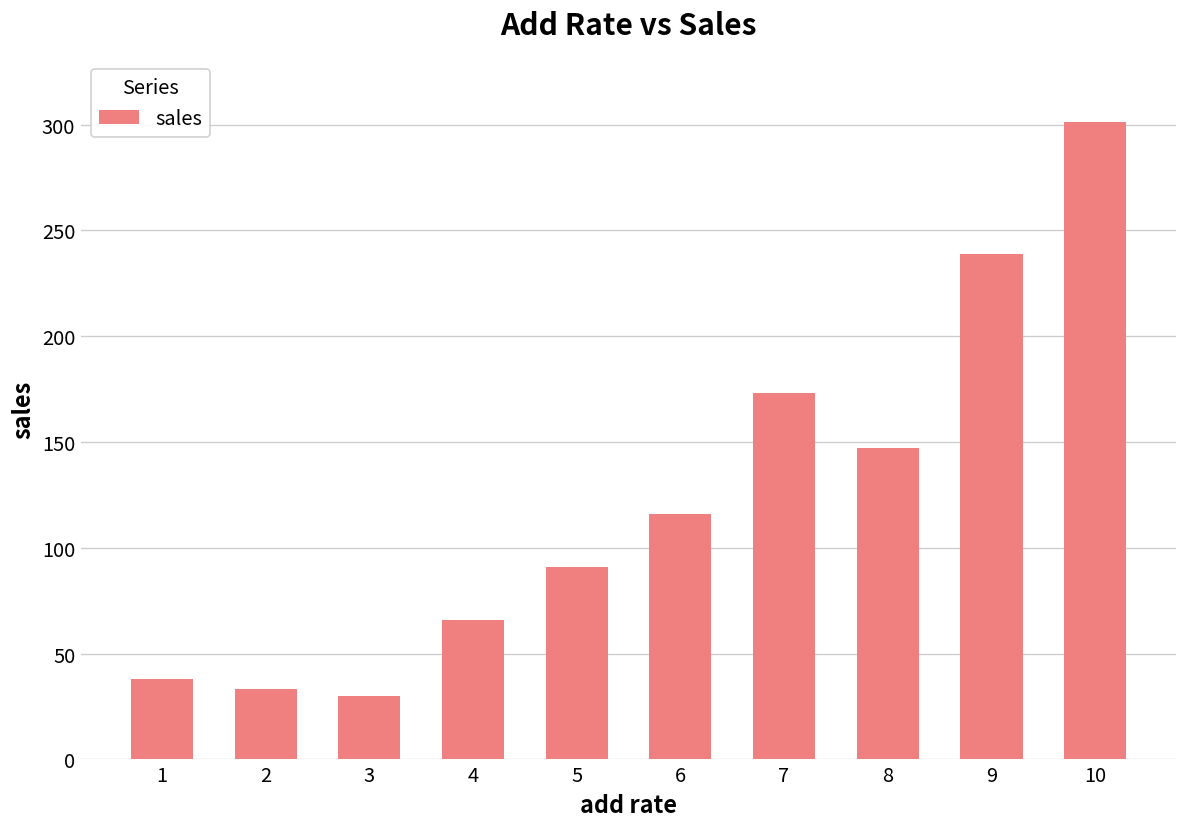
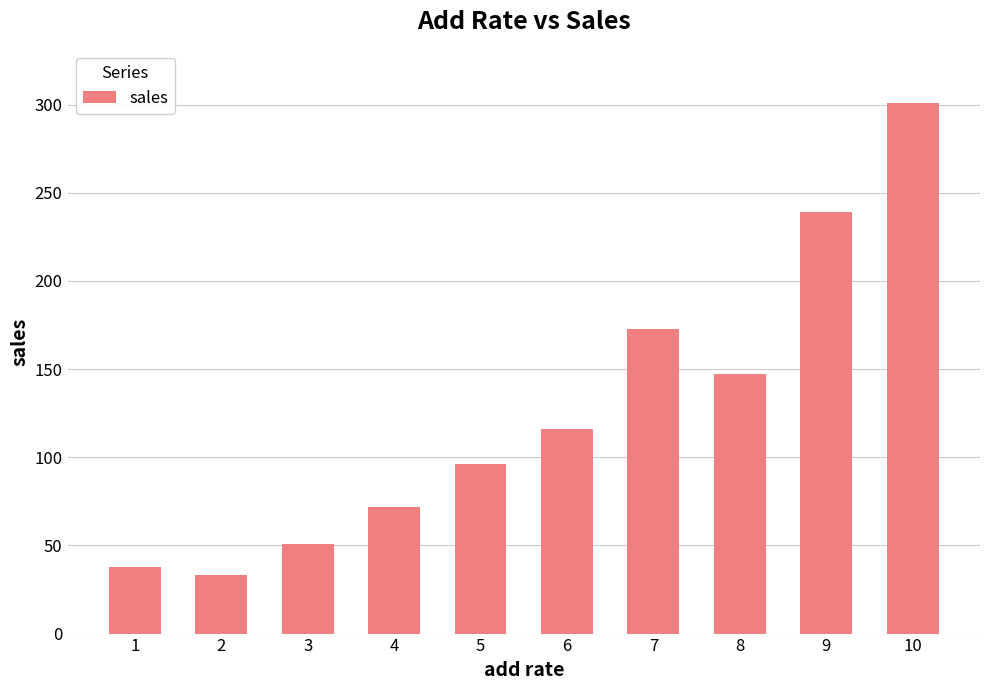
3: 30 -> 51
4: 66 -> 72
5: 91 -> 96
